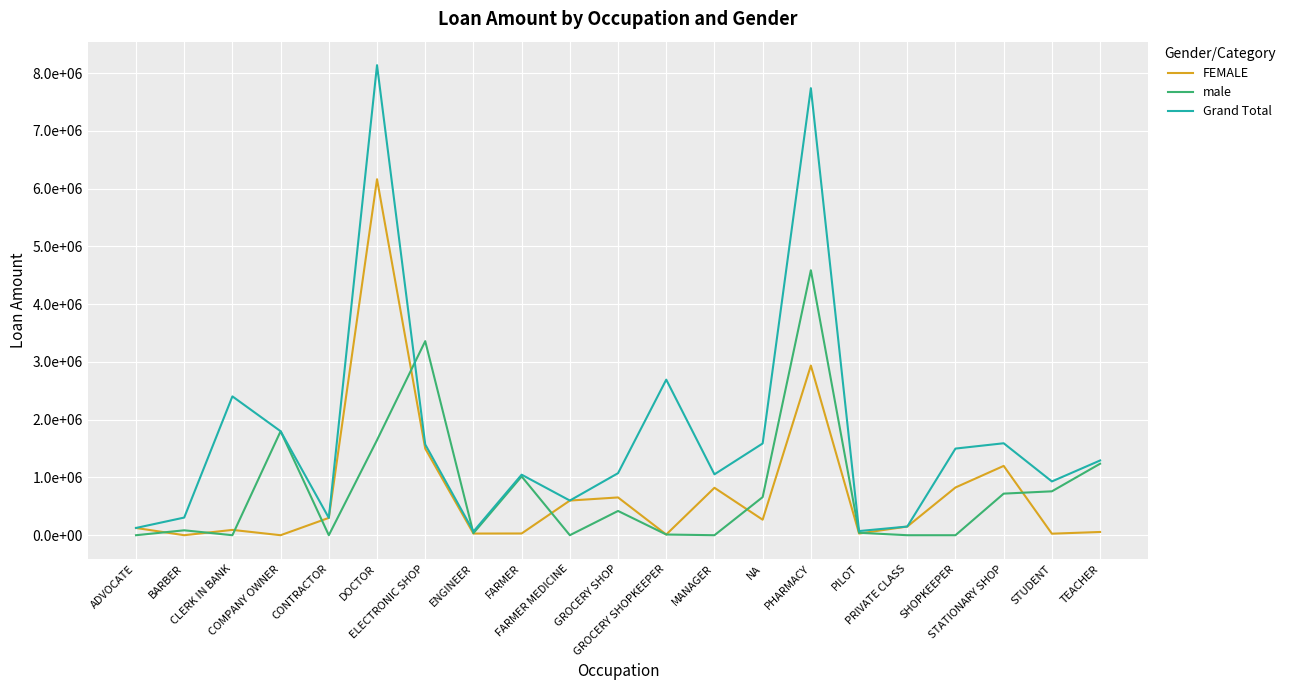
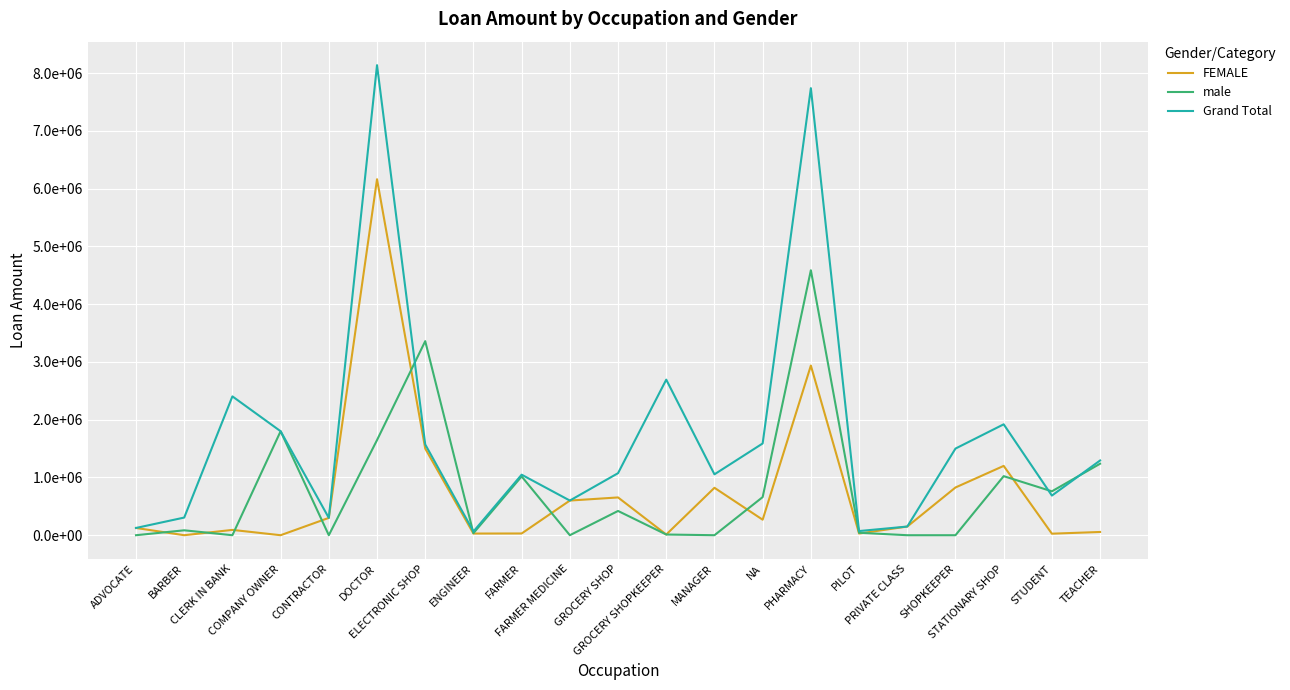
male, STATIONARY SHOP: 700000 -> 1000000
Grand Total, STATIONARY SHOP: 1600000 -> 1900000
Grand Total, STUDENT: 900000 -> 700000
